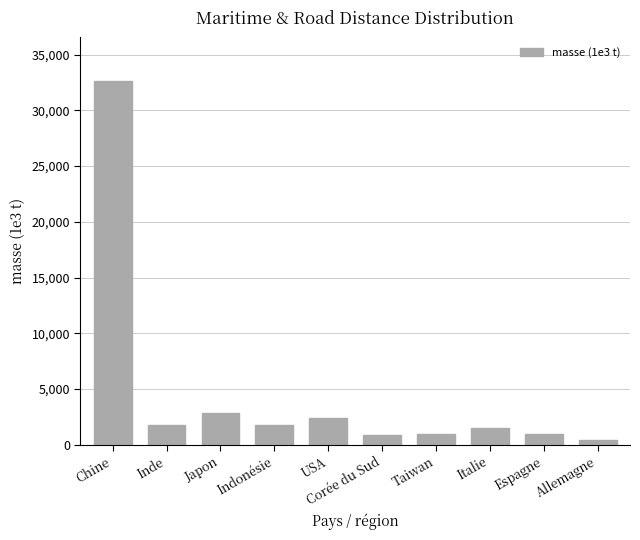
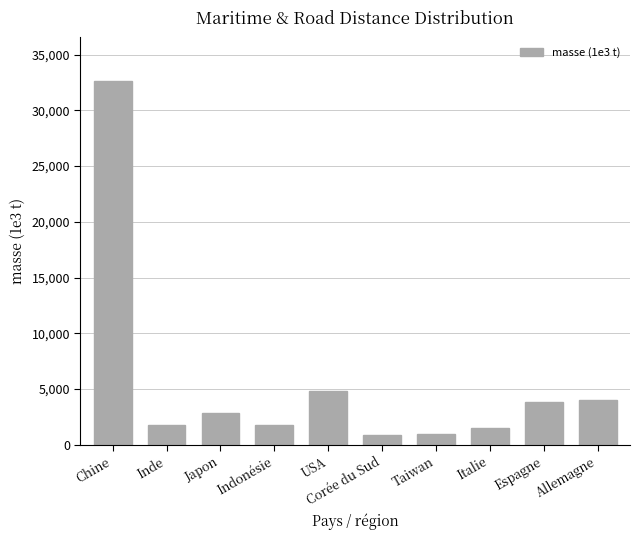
USA: 2,400 -> 4,900
Espagne: 900 -> 3,800
Allemagne: 400 -> 4,000
